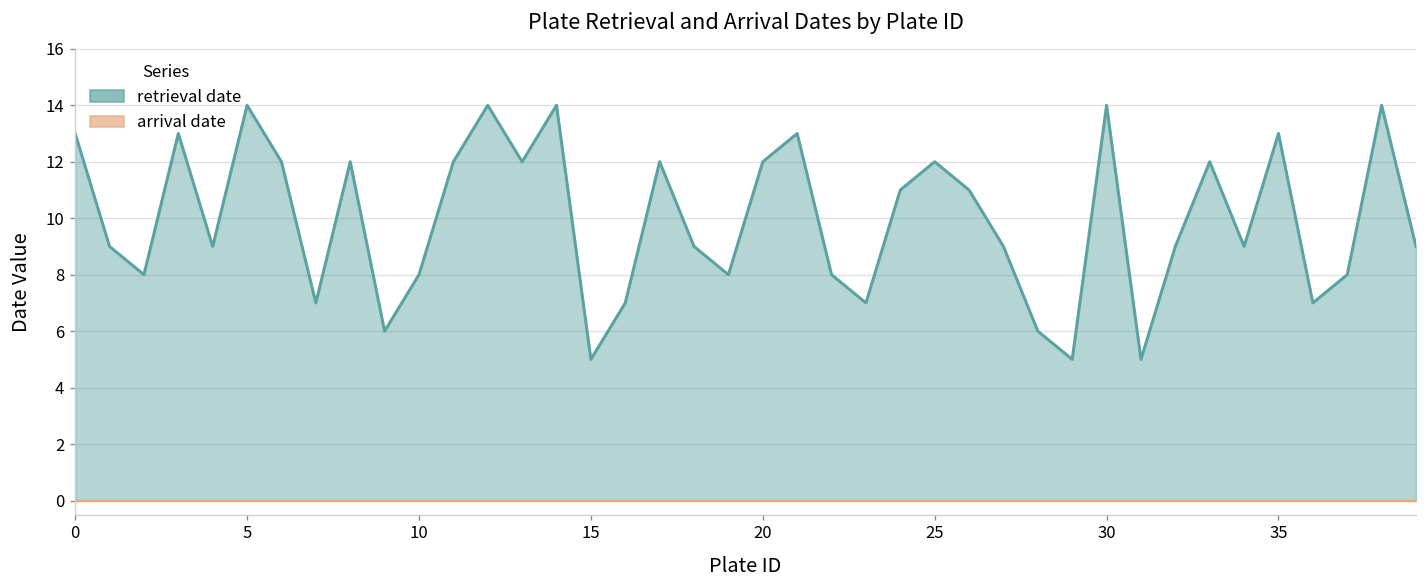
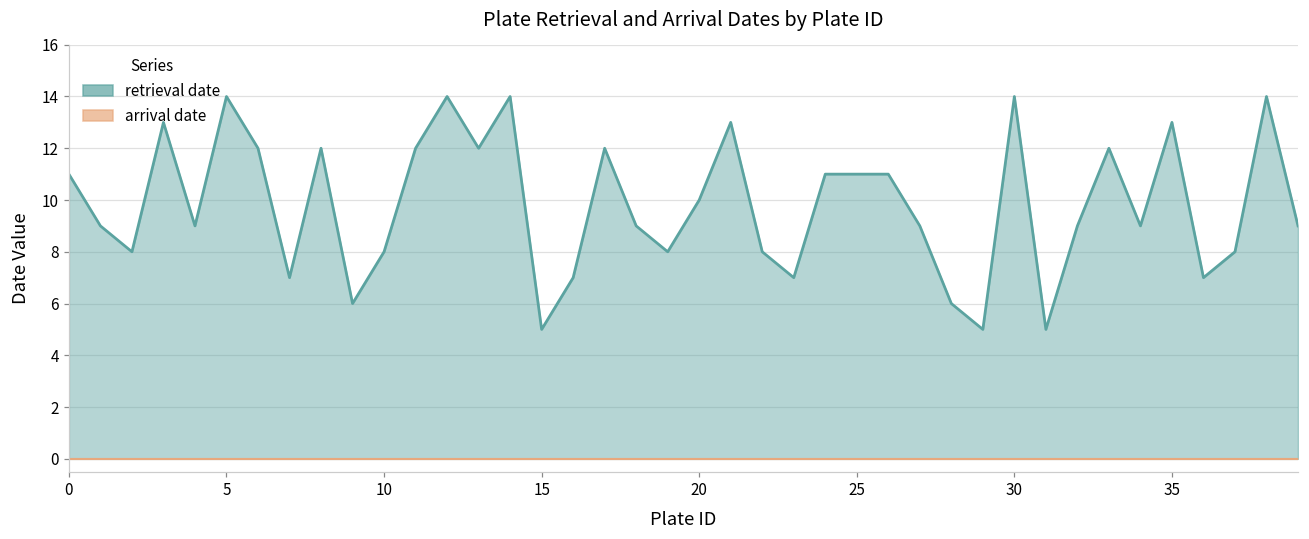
retrieval date, 0: 13 -> 11
retrieval date, 20: 12 -> 10
retrieval date, 25: 12 -> 11
